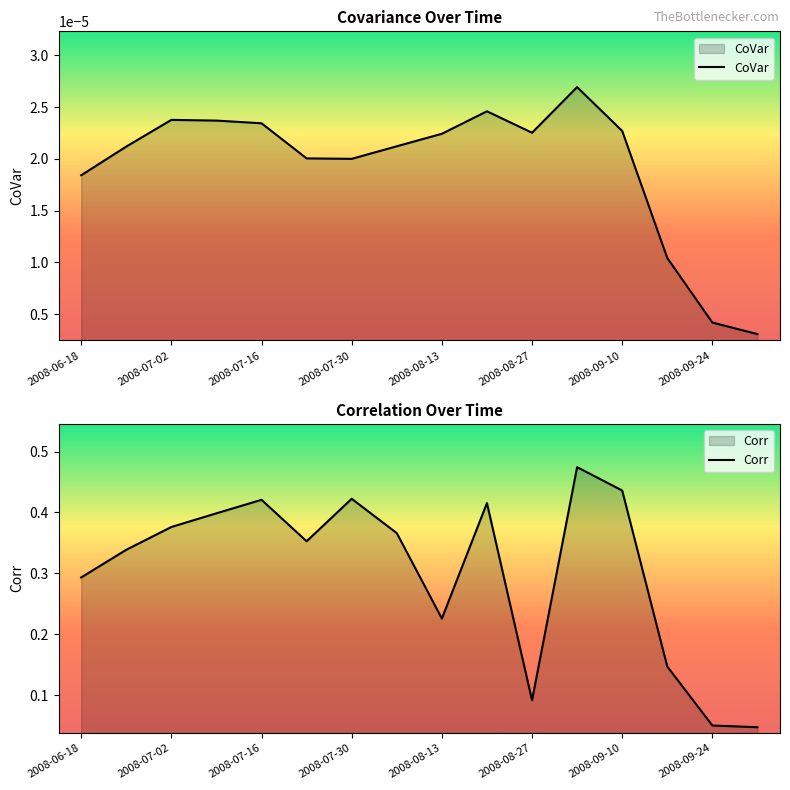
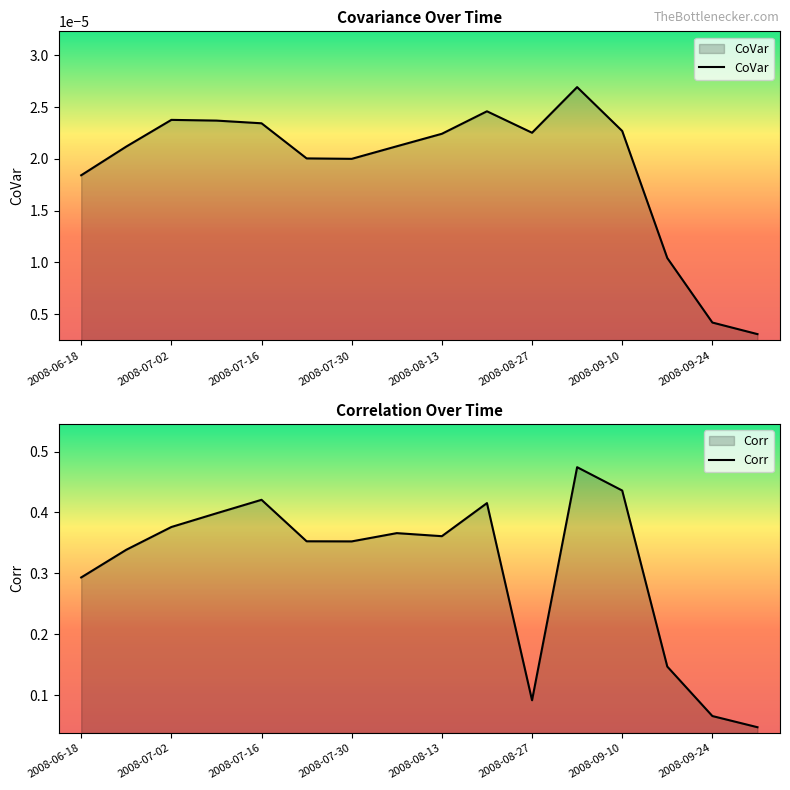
Correlation Over Time, 2008-07-30: 0.42 -> 0.35
Correlation Over Time, 2008-08-13: 0.23 -> 0.36
Correlation Over Time, 2008-09-24: 0.05 -> 0.07
